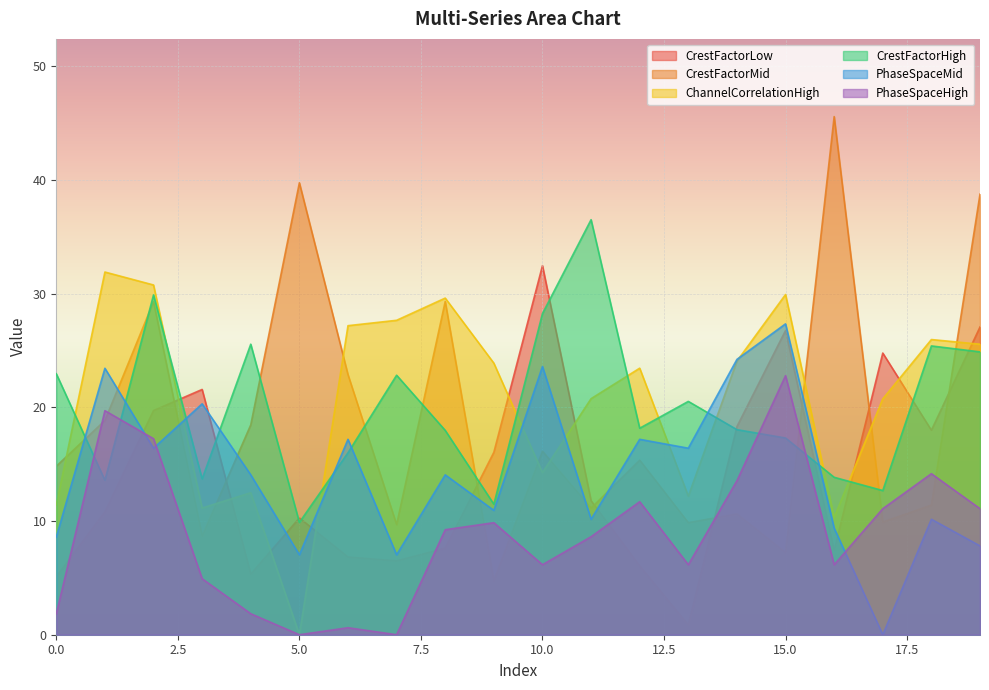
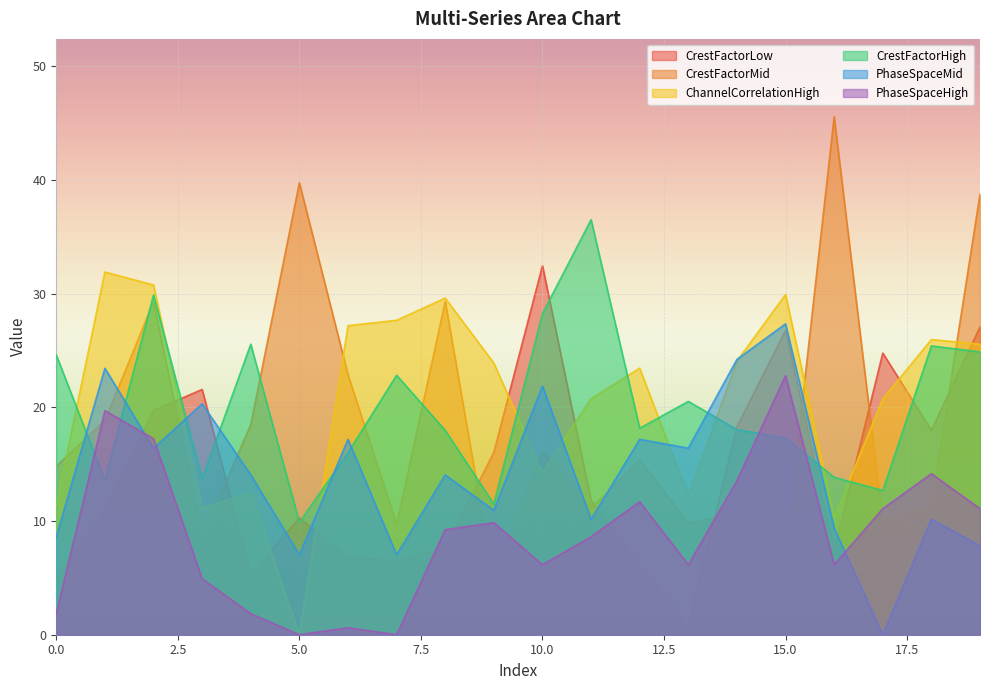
CrestFactorHigh, 0.0: 23.0 -> 24.6
PhaseSpaceMid, 10.0: 23.6 -> 21.9
